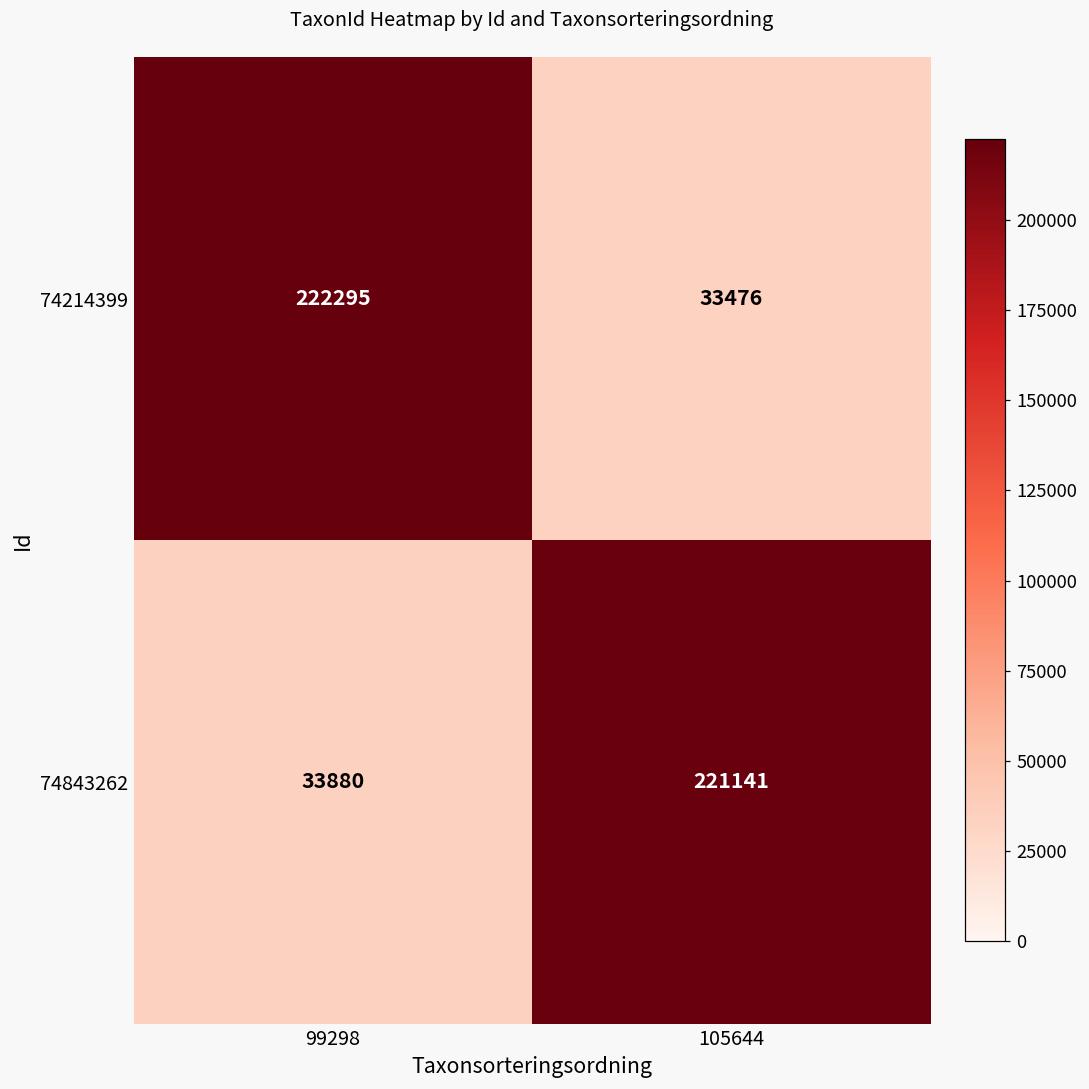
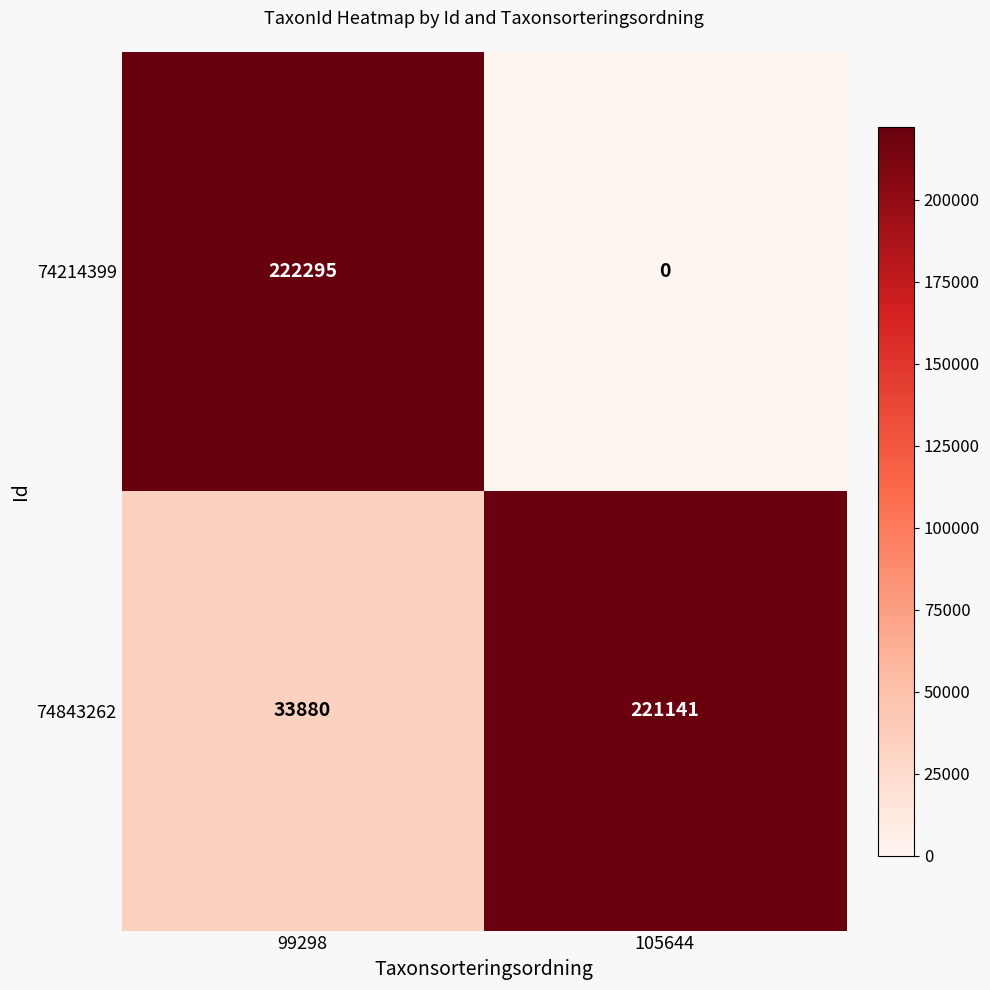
74214399, 105644: 33476 -> 0
